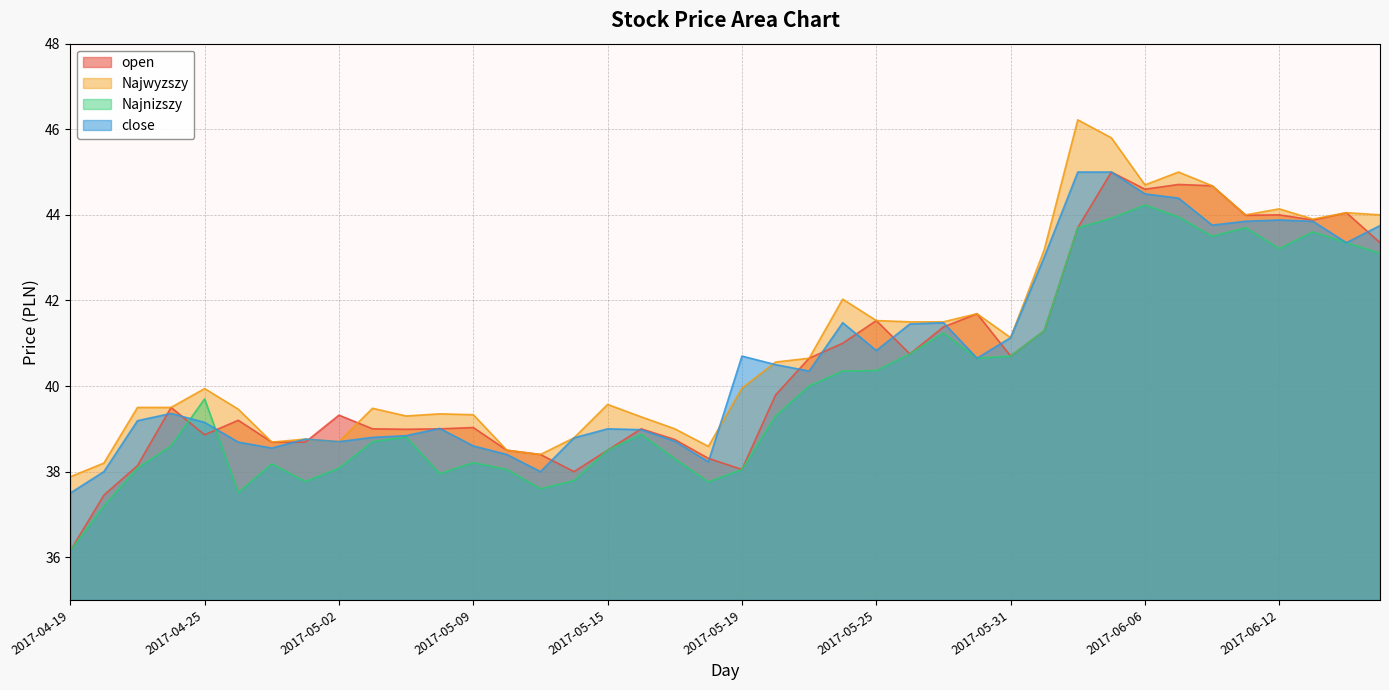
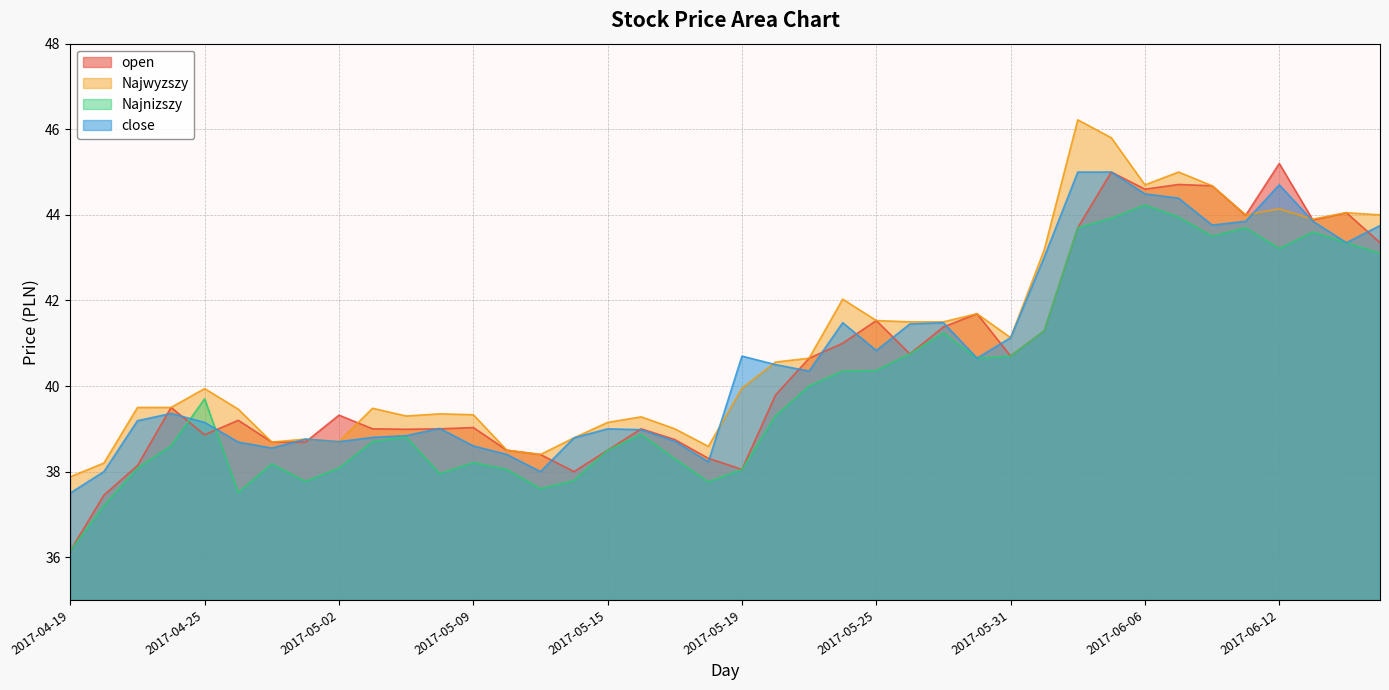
Najwyzszy, 2017-05-15: 39.6 -> 39.2
open, 2017-06-12: 44.0 -> 45.2
close, 2017-06-12: 43.9 -> 44.7
